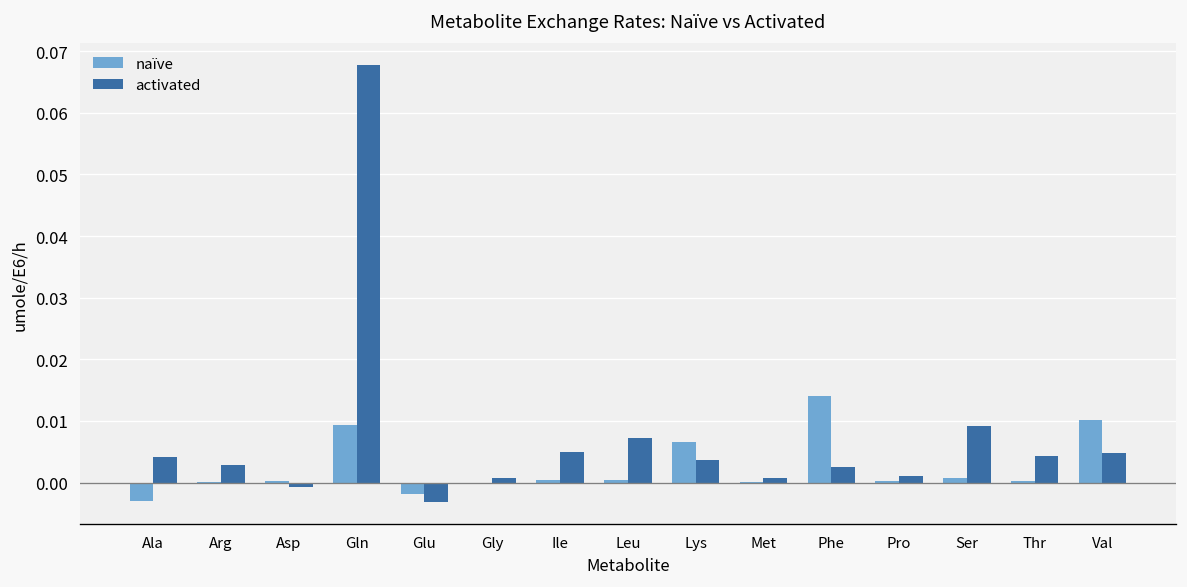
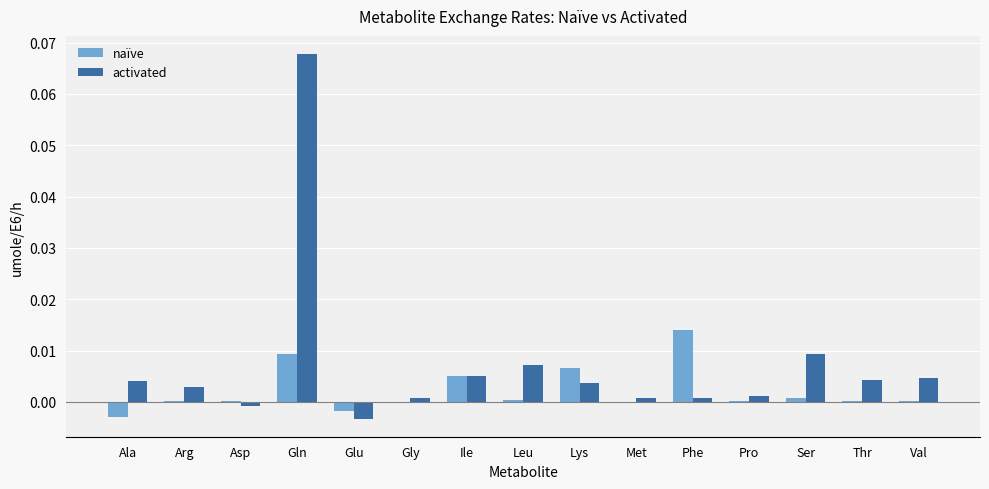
naïve, Ile: 0.000 -> 0.005
activated, Phe: 0.003 -> 0.001
naïve, Val: 0.010 -> 0.000
